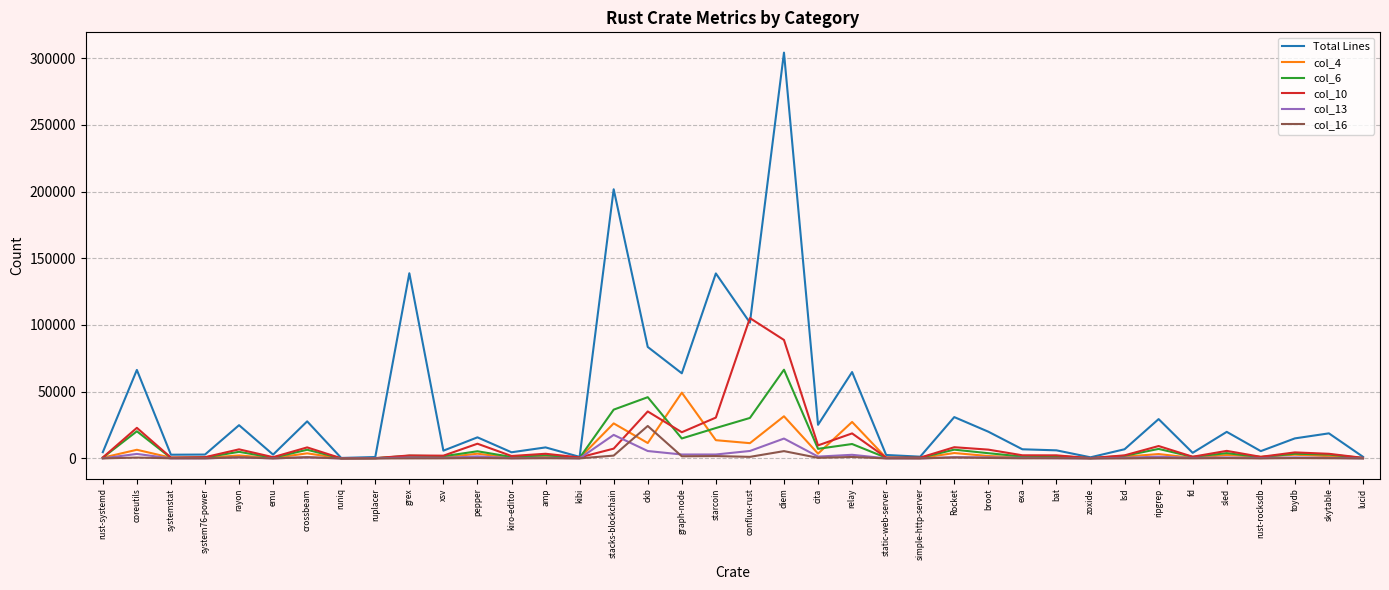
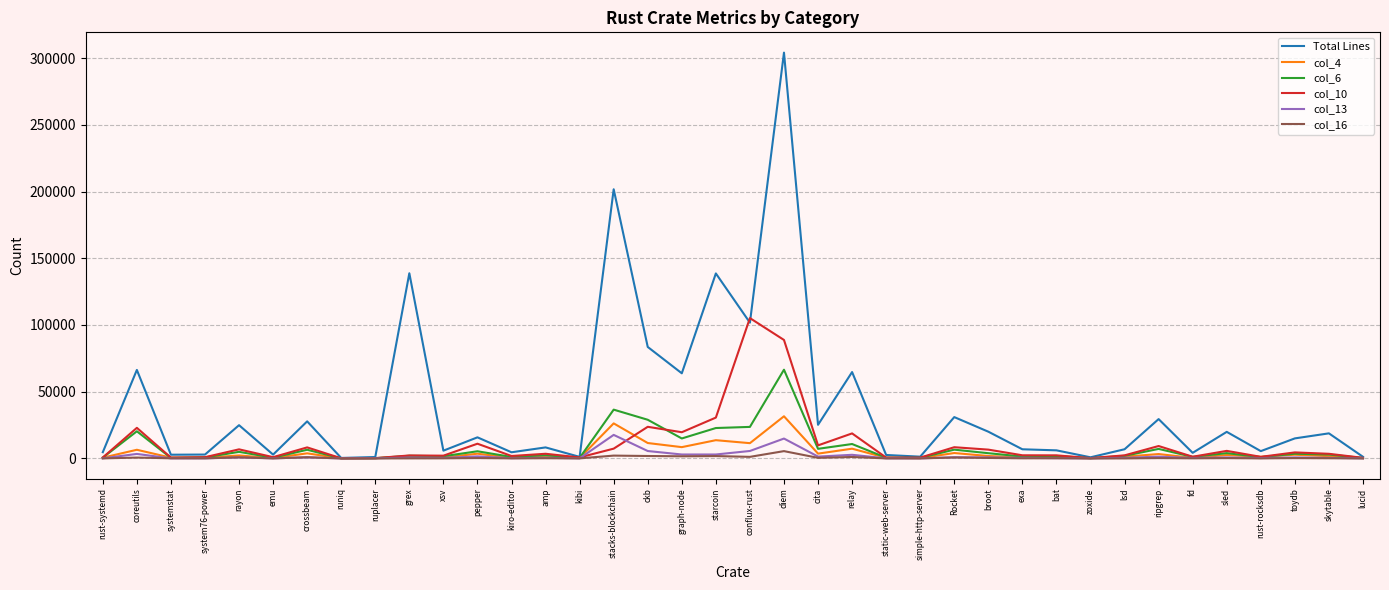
col_6, ckb: 46000 -> 29000
col_10, ckb: 35000 -> 24000
col_16, ckb: 24000 -> 2000
col_4, graph-node: 49000 -> 8000
col_6, conflux-rust: 30000 -> 24000
col_4, relay: 27000 -> 7000
